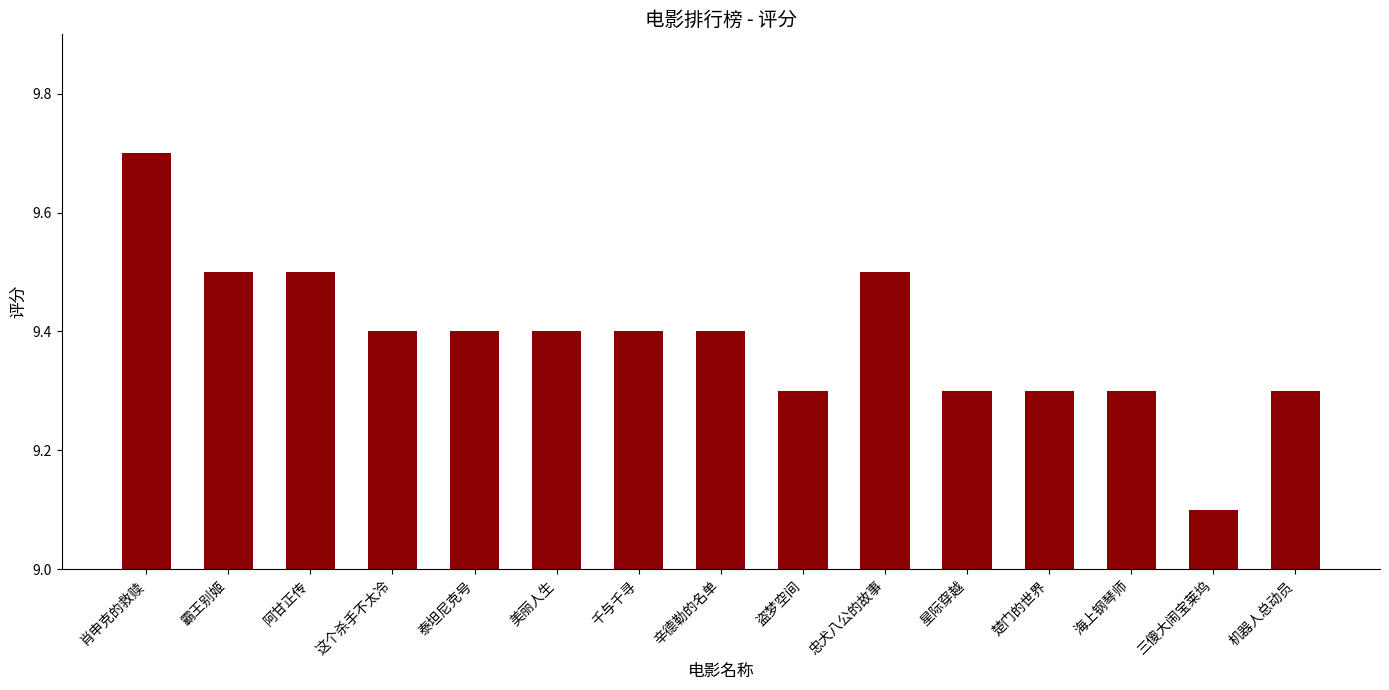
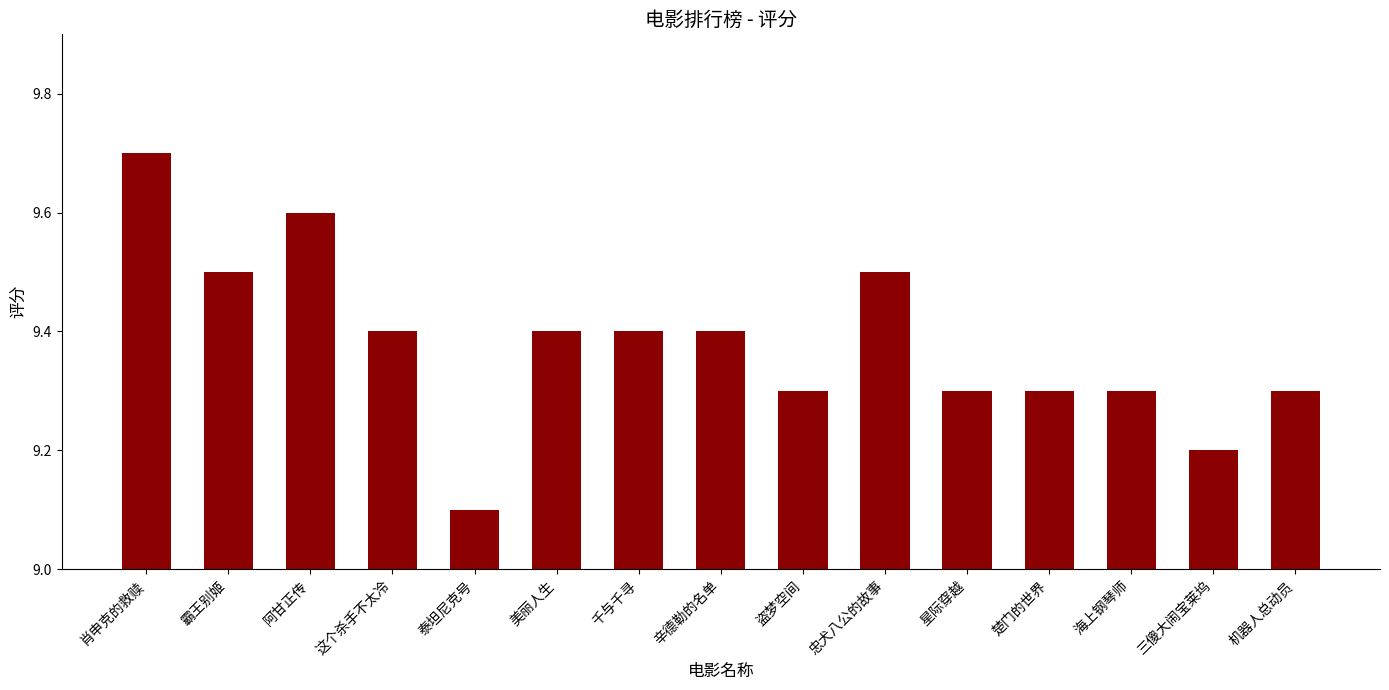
阿甘正传: 9.5 -> 9.6
泰坦尼克号: 9.4 -> 9.1
三傻大闹宝莱坞: 9.1 -> 9.2
